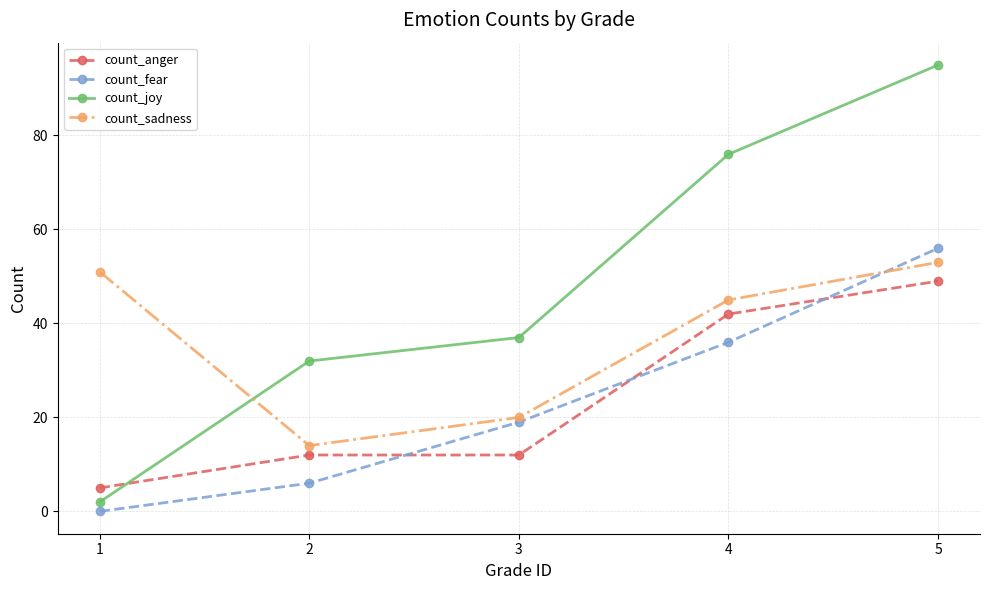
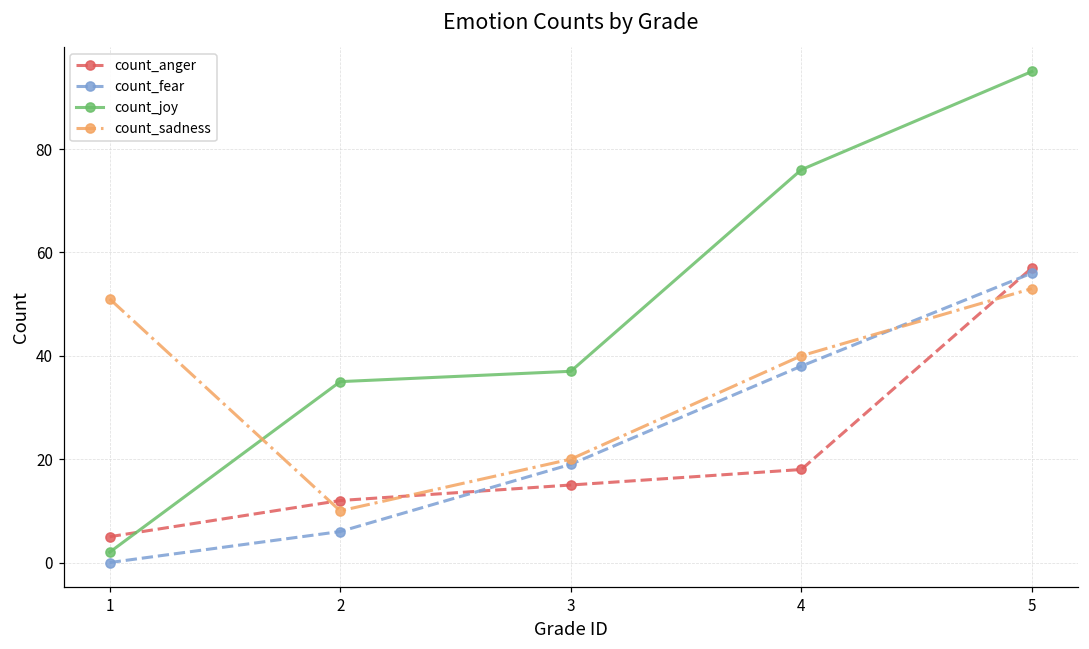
count_joy, 2: 32 -> 35
count_sadness, 2: 14 -> 10
count_anger, 3: 12 -> 15
count_anger, 4: 42 -> 18
count_fear, 4: 36 -> 38
count_sadness, 4: 45 -> 40
count_anger, 5: 49 -> 57
